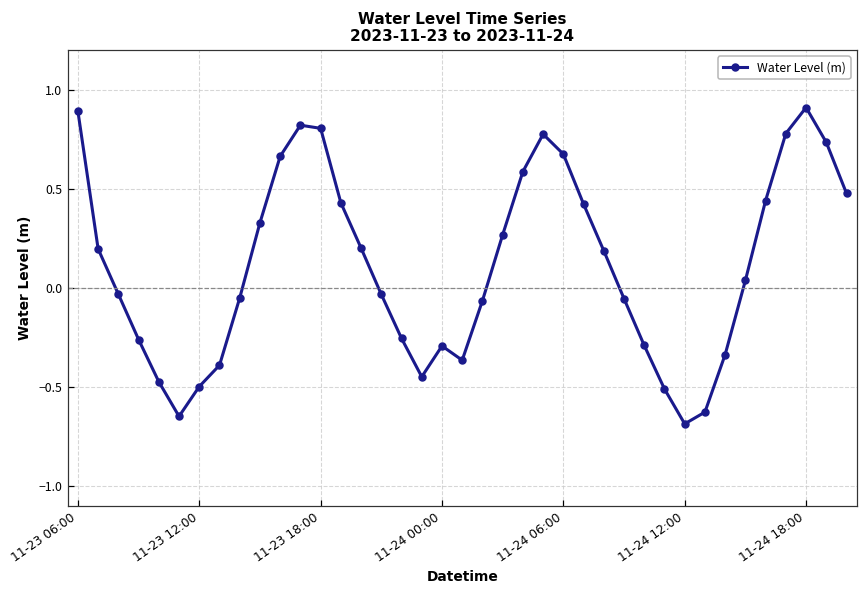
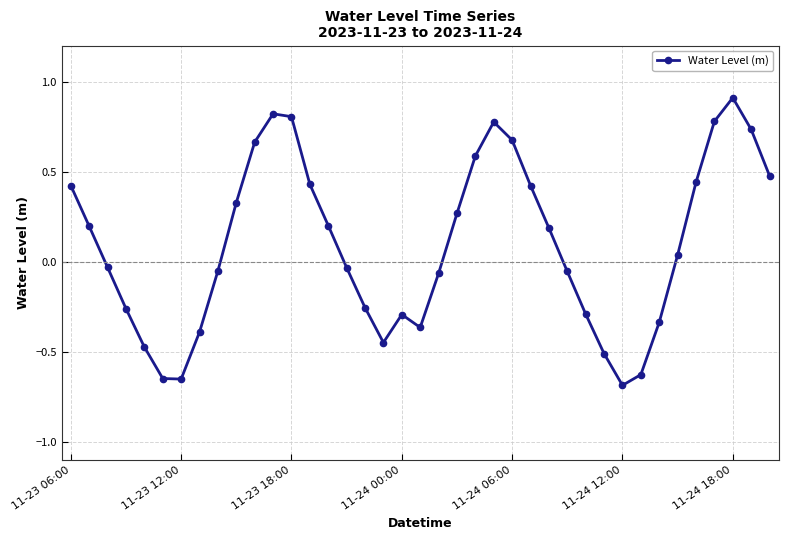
11-23 06:00: 0.89 -> 0.42
11-23 12:00: -0.50 -> -0.65
